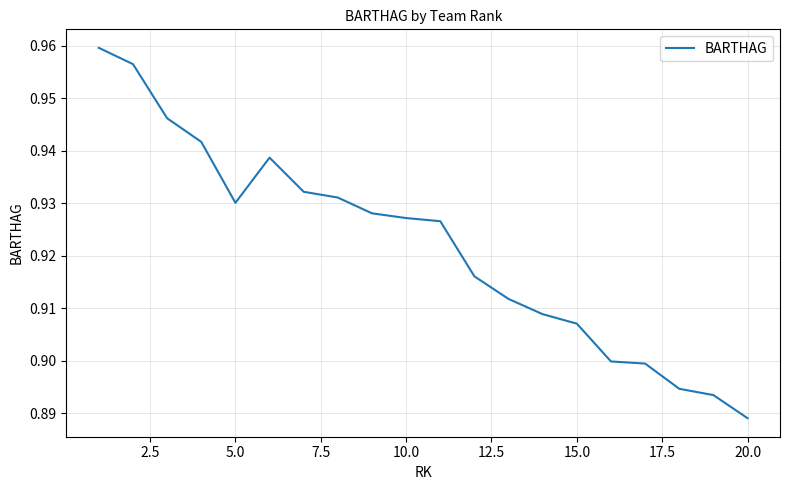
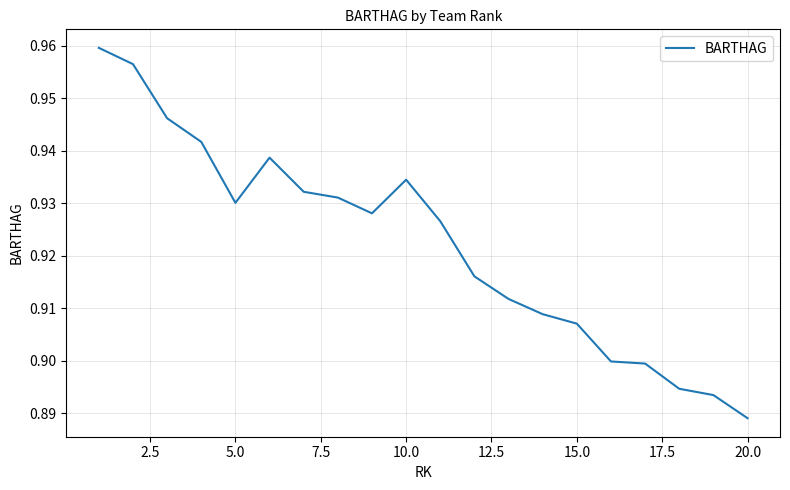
10.0: 0.927 -> 0.935
